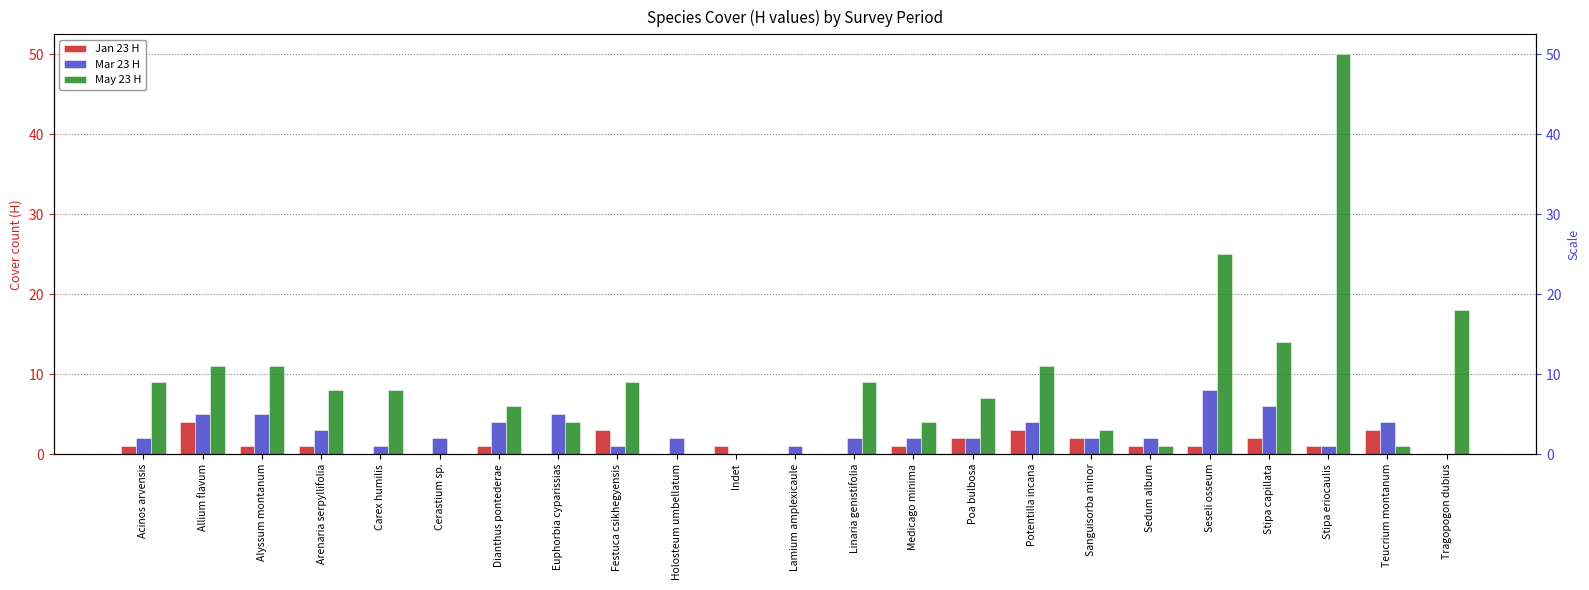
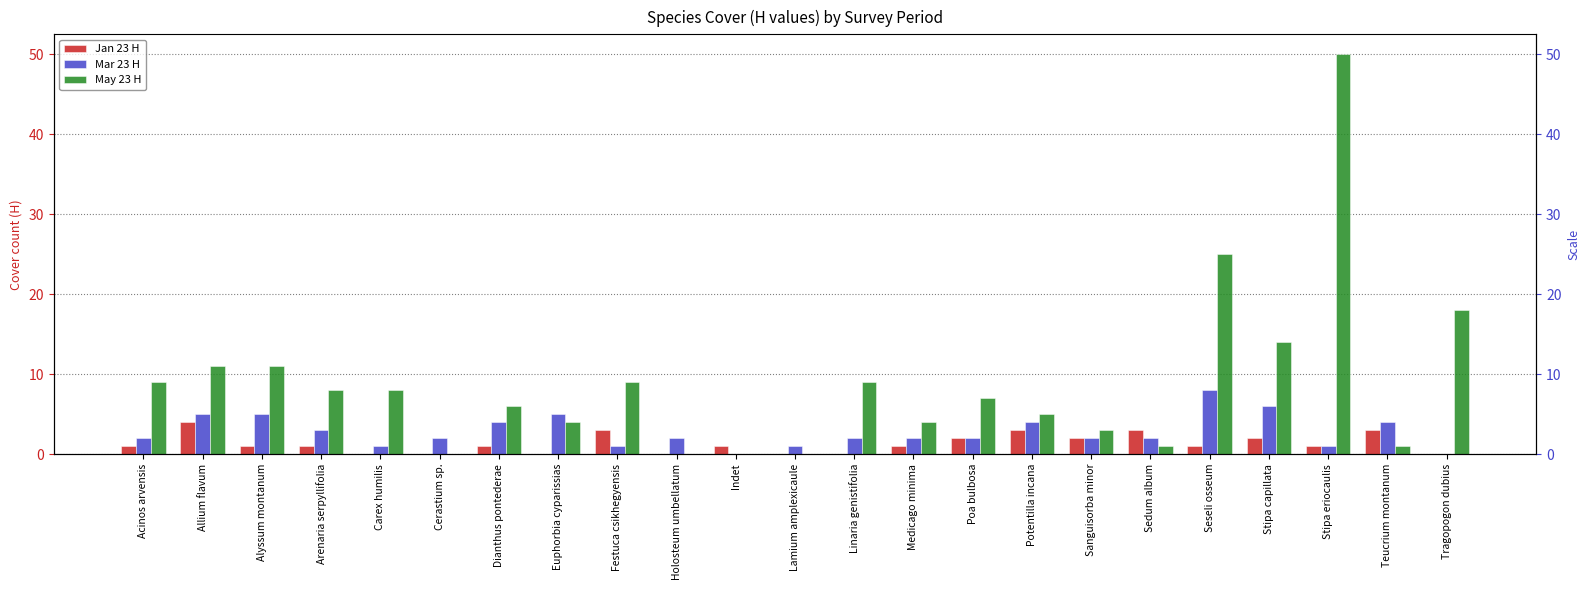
May 23 H, Potentilla incana: 11 -> 5
Jan 23 H, Sedum album: 1 -> 3
